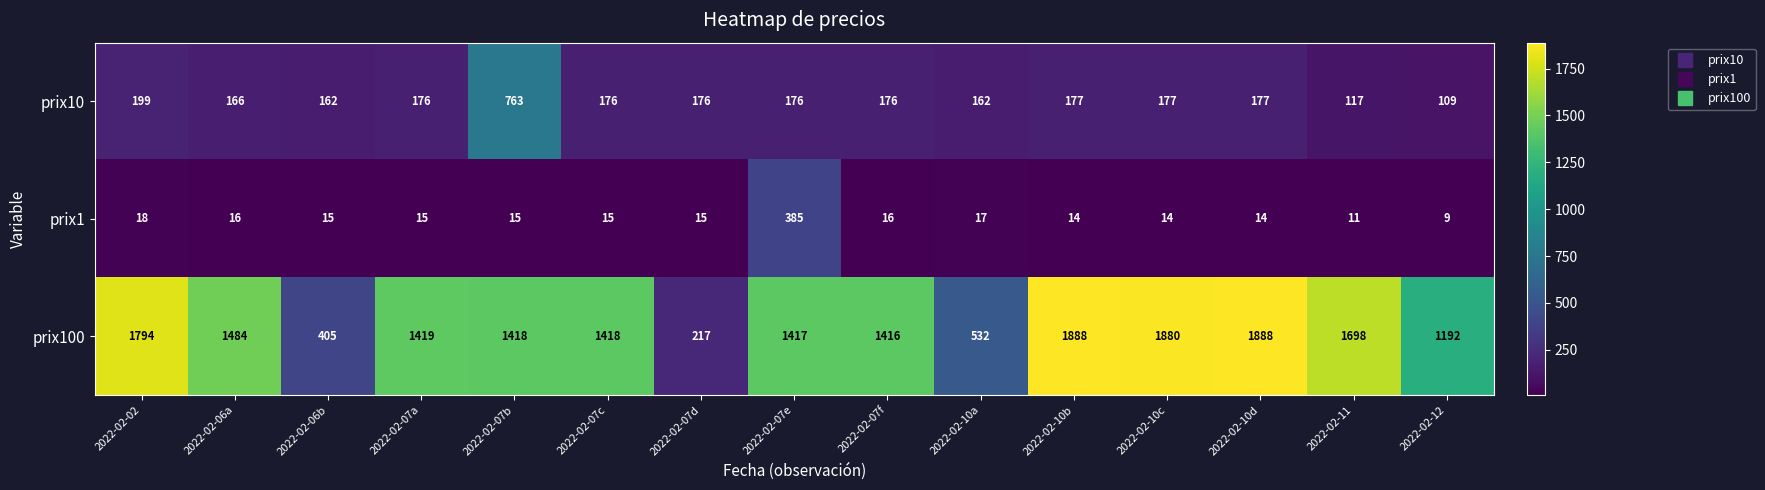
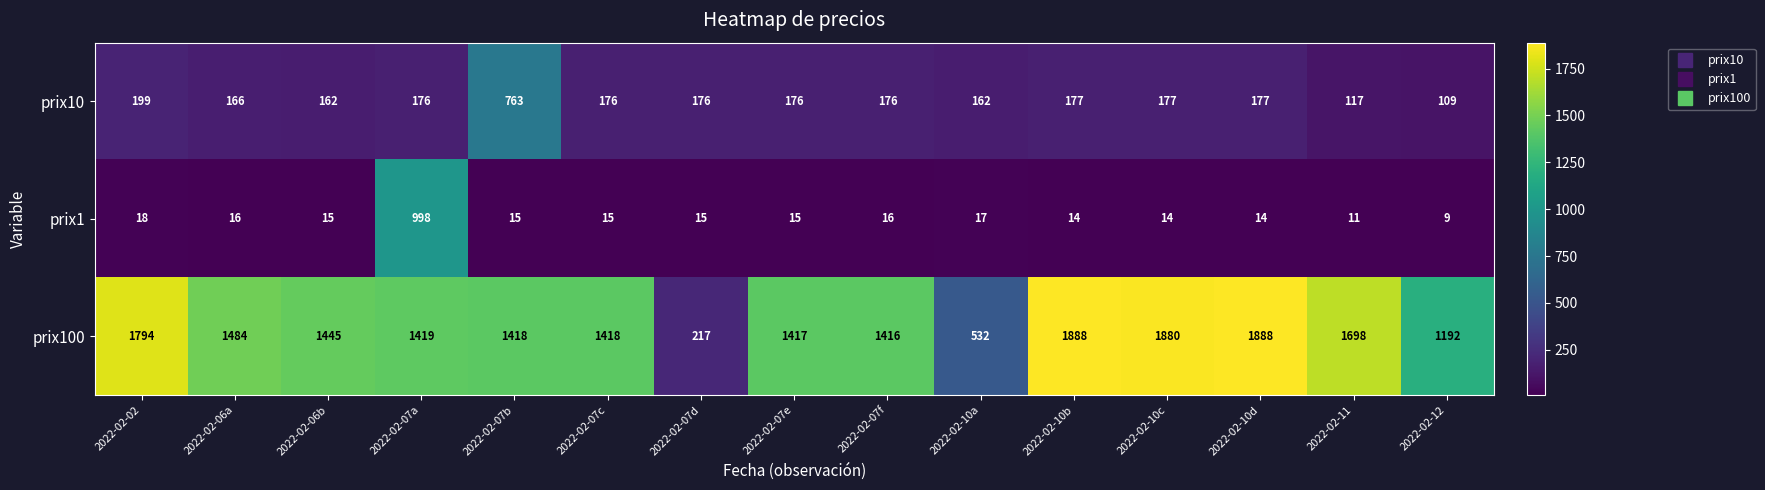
prix1, 2022-02-07a: 15 -> 998
prix1, 2022-02-07e: 385 -> 15
prix100, 2022-02-06b: 405 -> 1445
